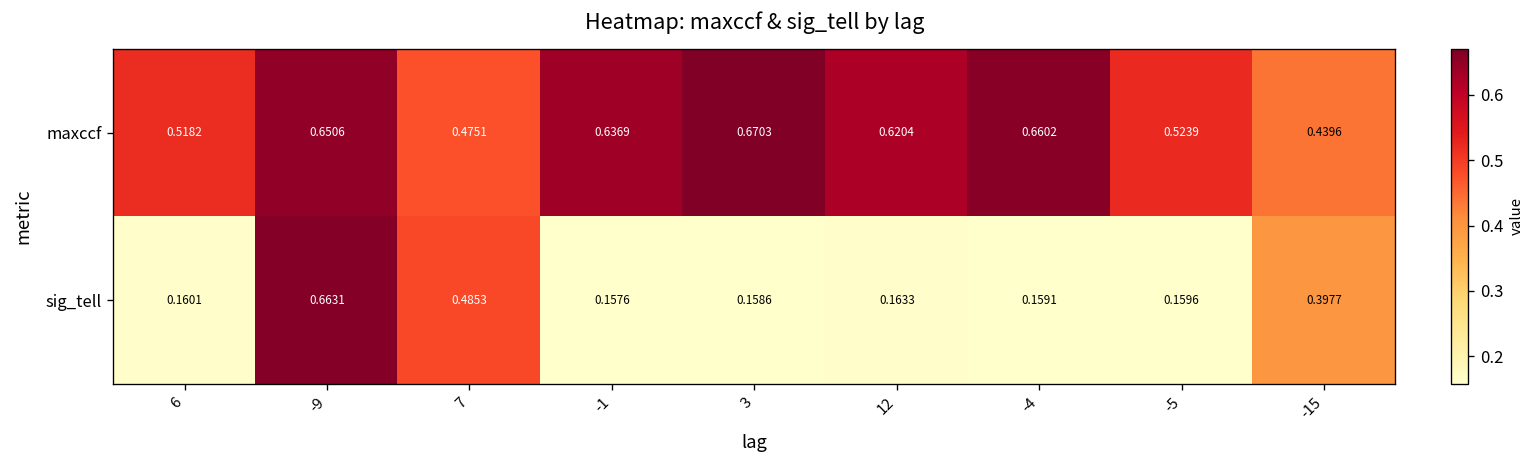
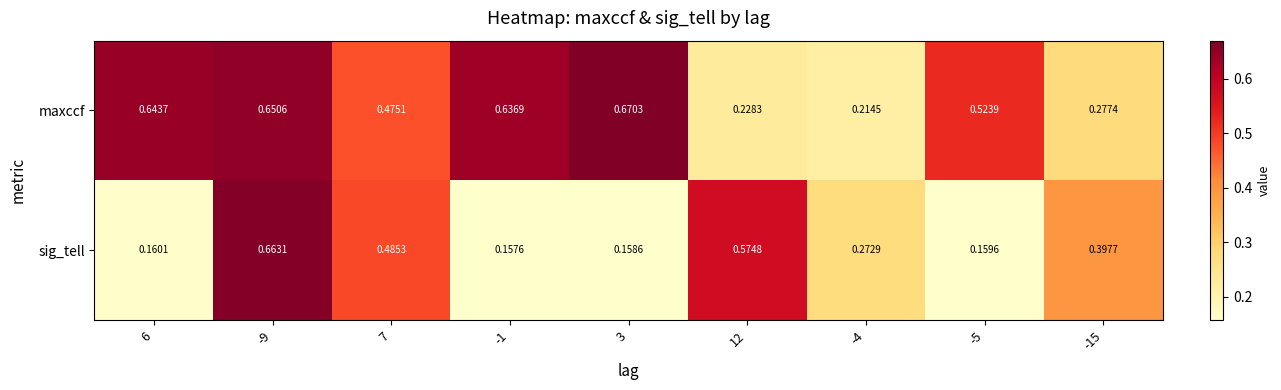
maxccf, 6: 0.5182 -> 0.6437
maxccf, 12: 0.6204 -> 0.2283
maxccf, -4: 0.6602 -> 0.2145
maxccf, -15: 0.4396 -> 0.2774
sig_tell, 12: 0.1633 -> 0.5748
sig_tell, -4: 0.1591 -> 0.2729
